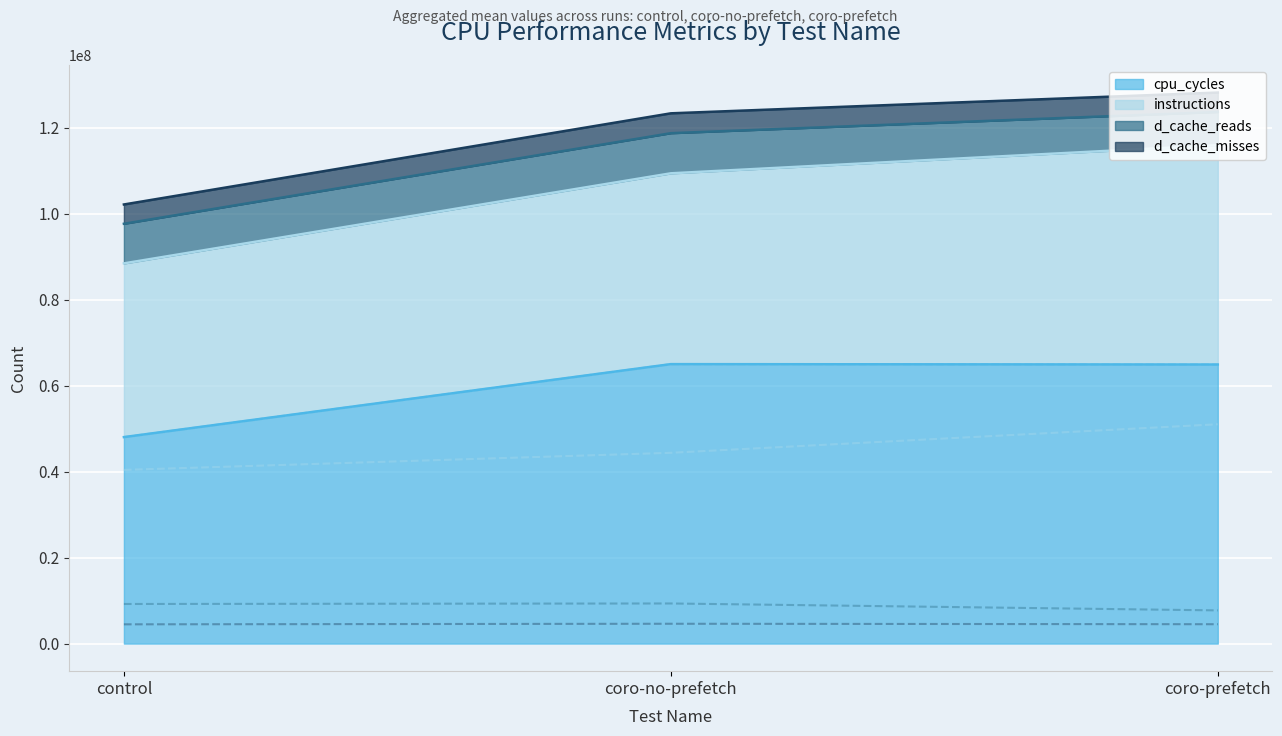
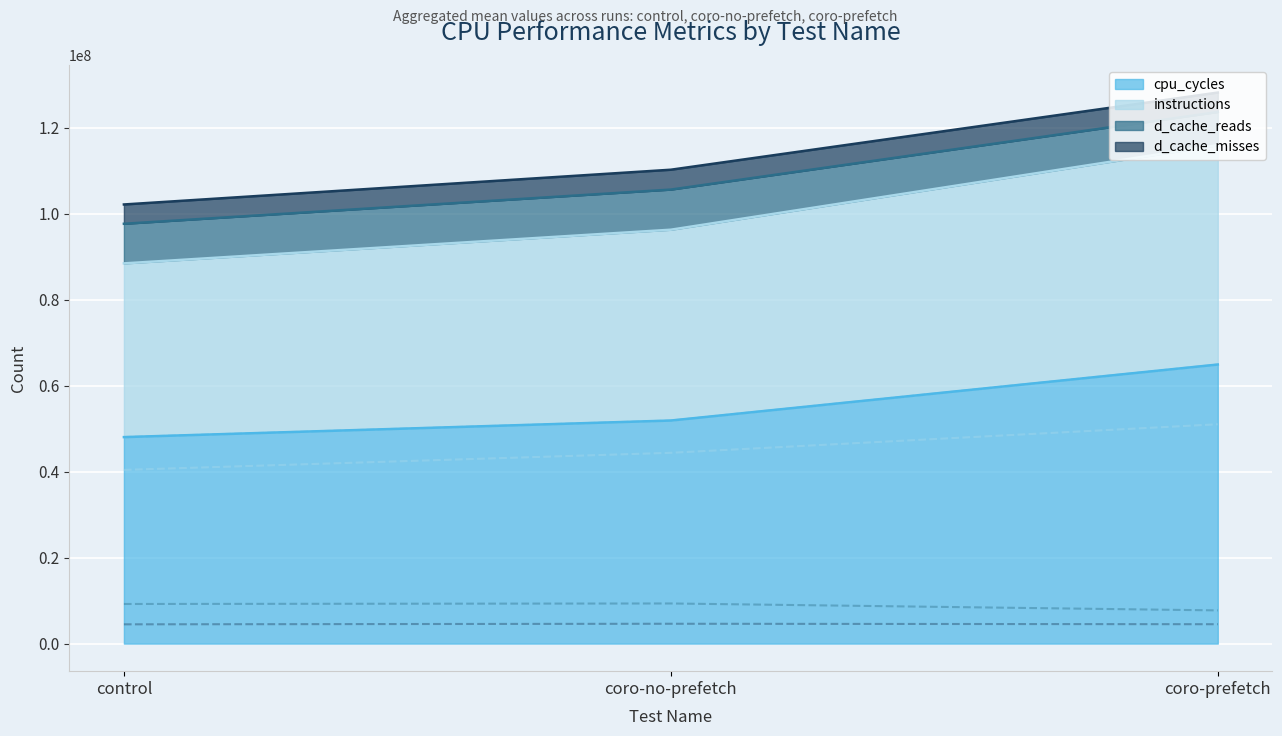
cpu_cycles, coro-no-prefetch: 65000000 -> 52000000
